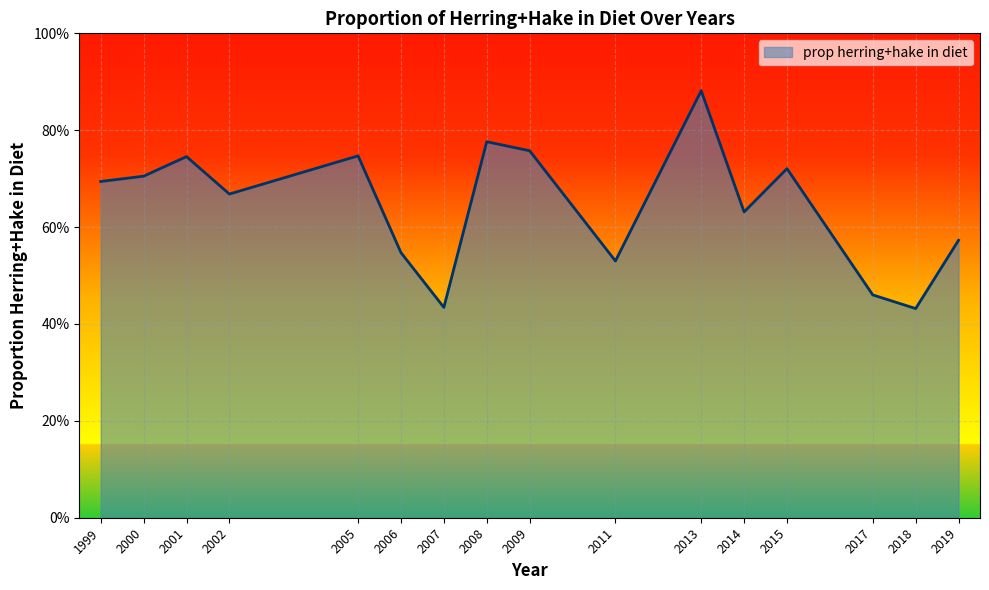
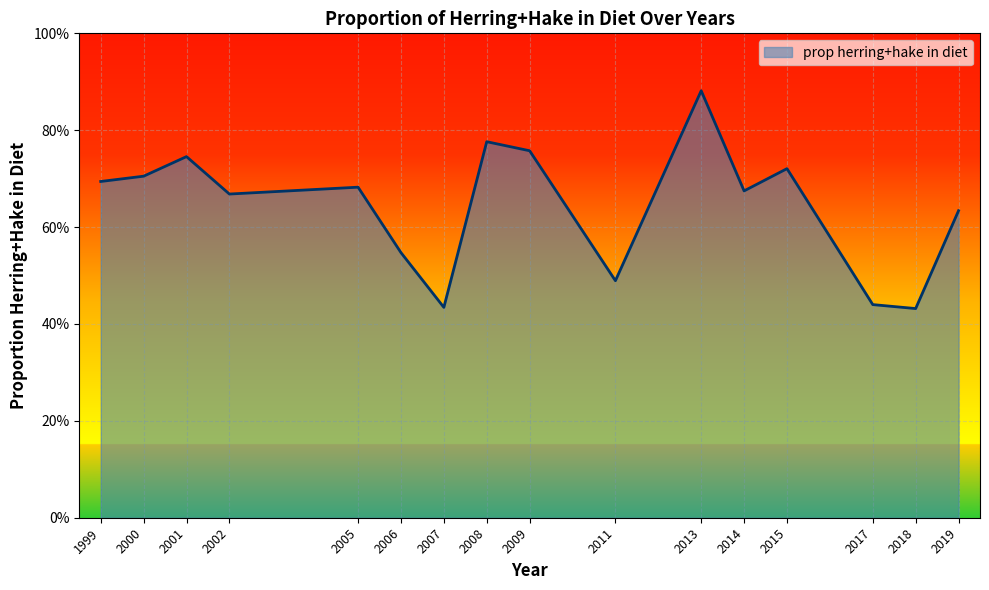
2005: 75% -> 68%
2011: 53% -> 49%
2014: 63% -> 67%
2017: 46% -> 44%
2019: 57% -> 63%
